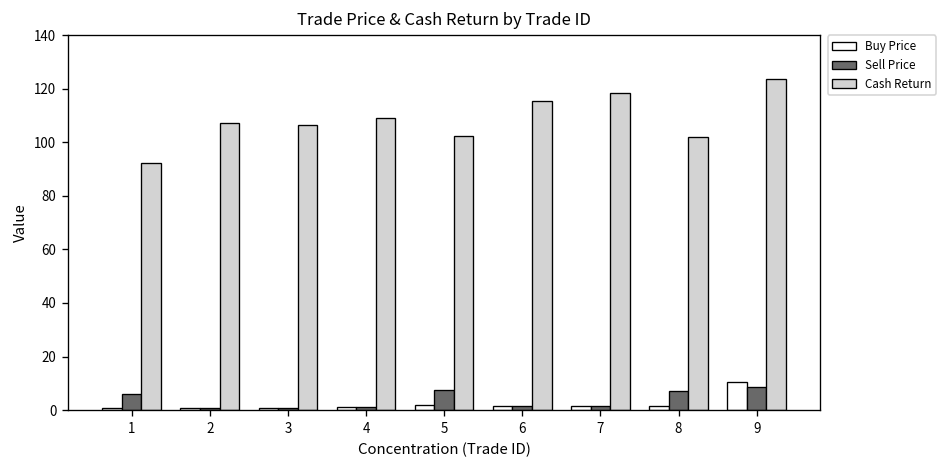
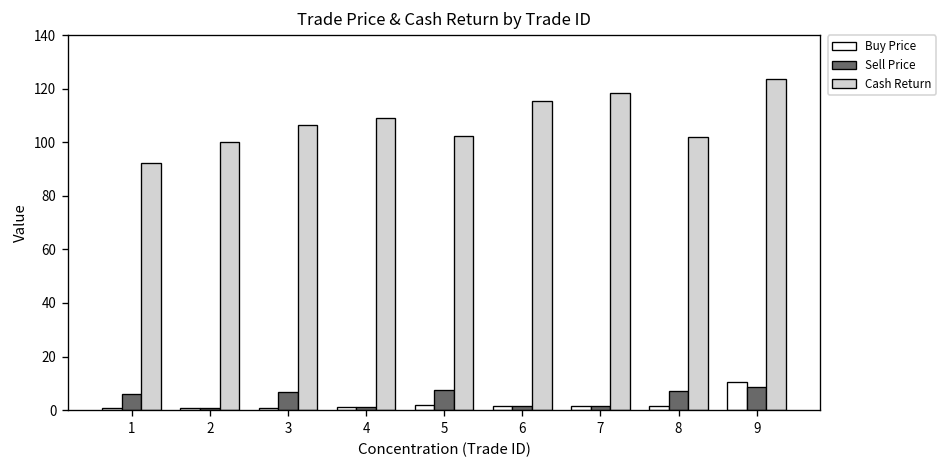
Cash Return, 2: 107 -> 100
Sell Price, 3: 1 -> 7
